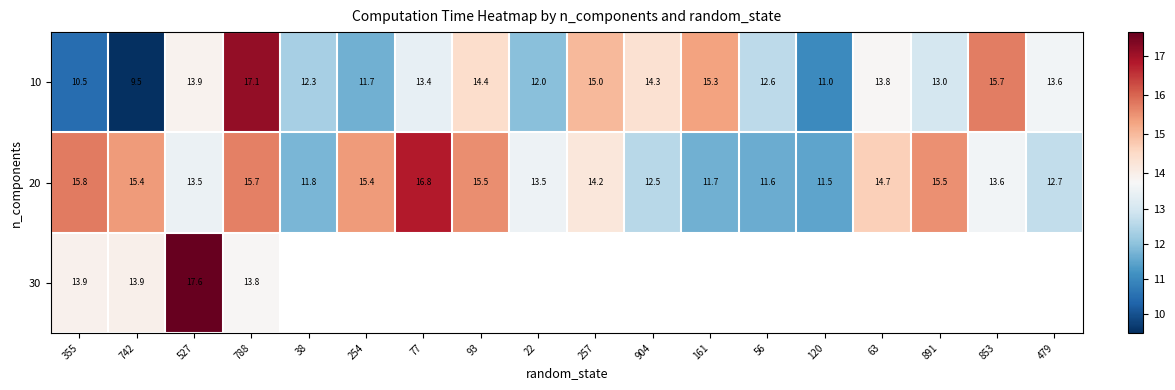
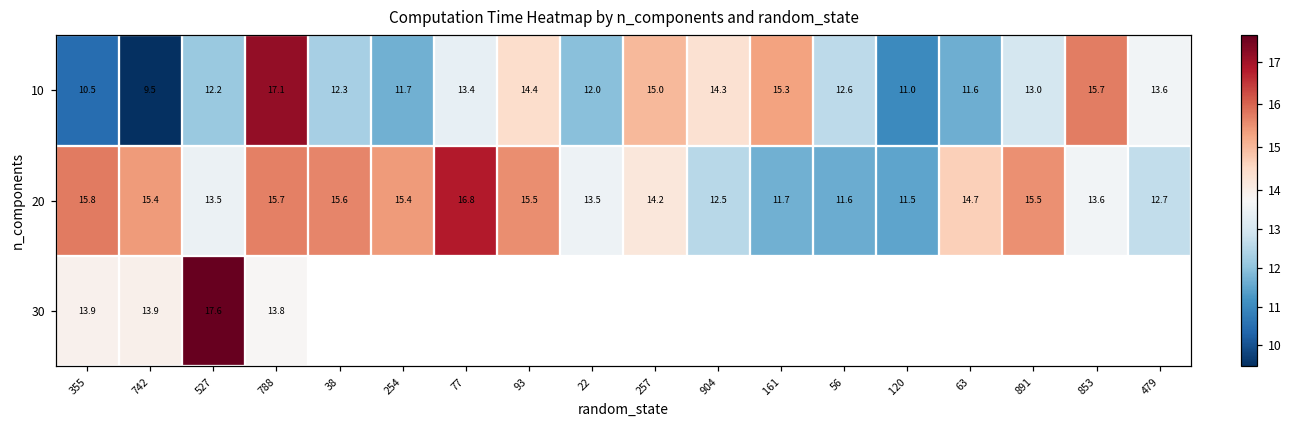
10, 527: 13.9 -> 12.2
10, 63: 13.8 -> 11.6
20, 38: 11.8 -> 15.6
